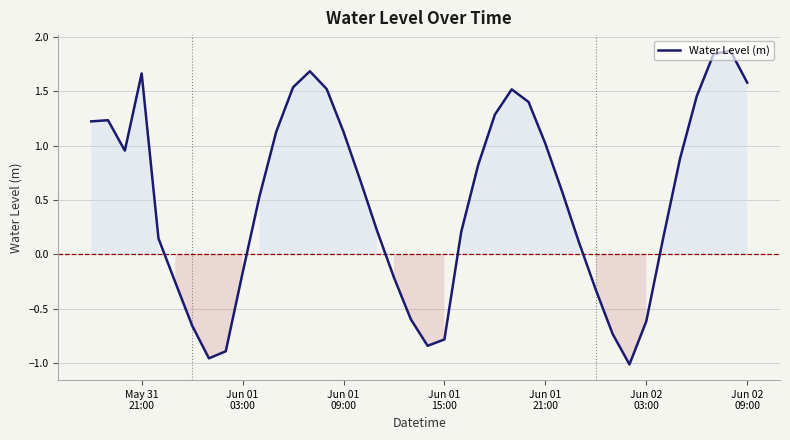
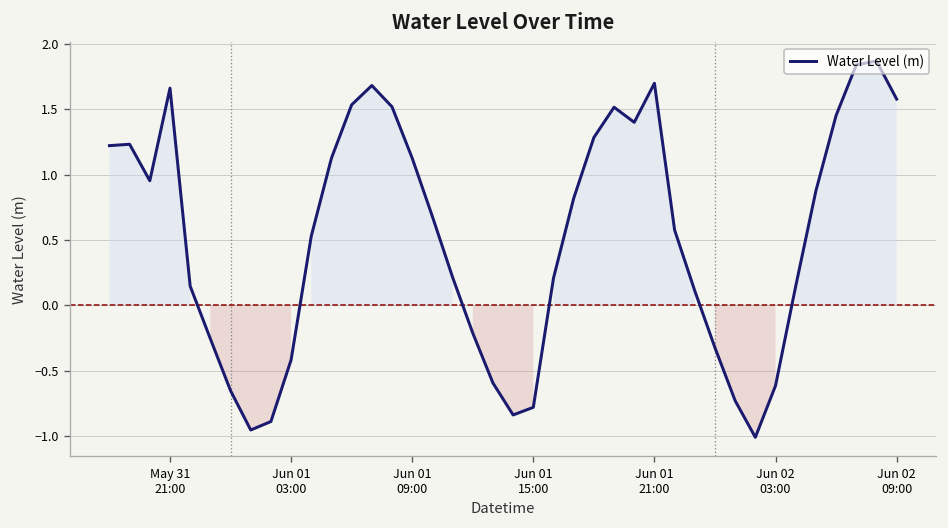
Jun 01 03:00: -0.17 -> -0.42
Jun 01 21:00: 1.02 -> 1.70
